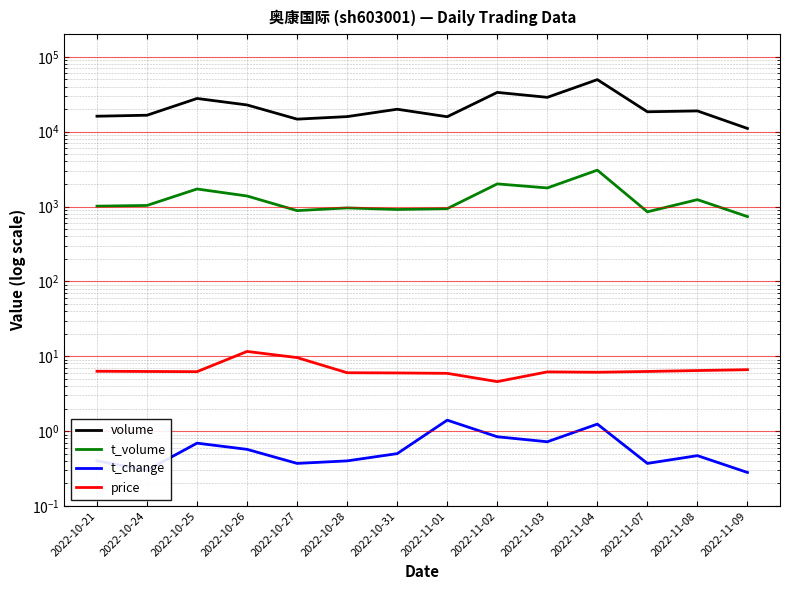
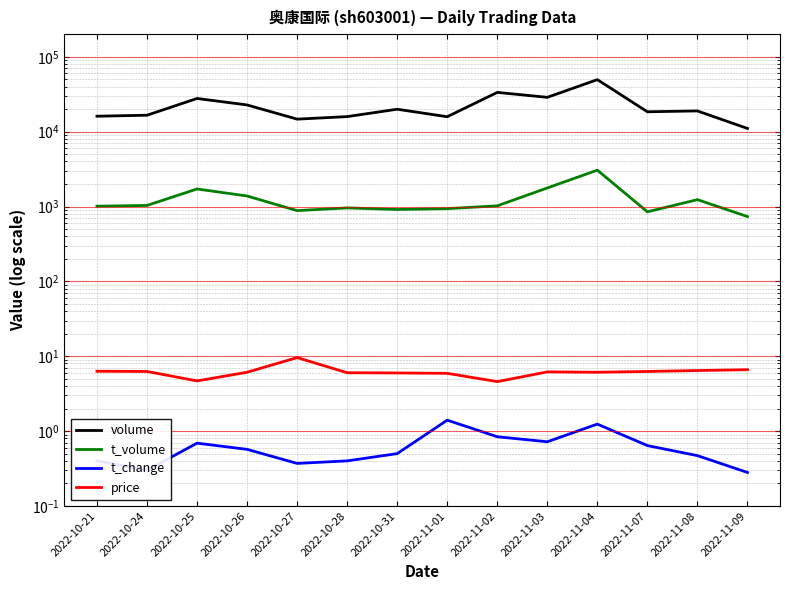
price, 2022-10-25: 6 -> 5
price, 2022-10-26: 12 -> 6
t_volume, 2022-11-02: 2000 -> 1000
t_change, 2022-11-07: 0.4 -> 0.6
